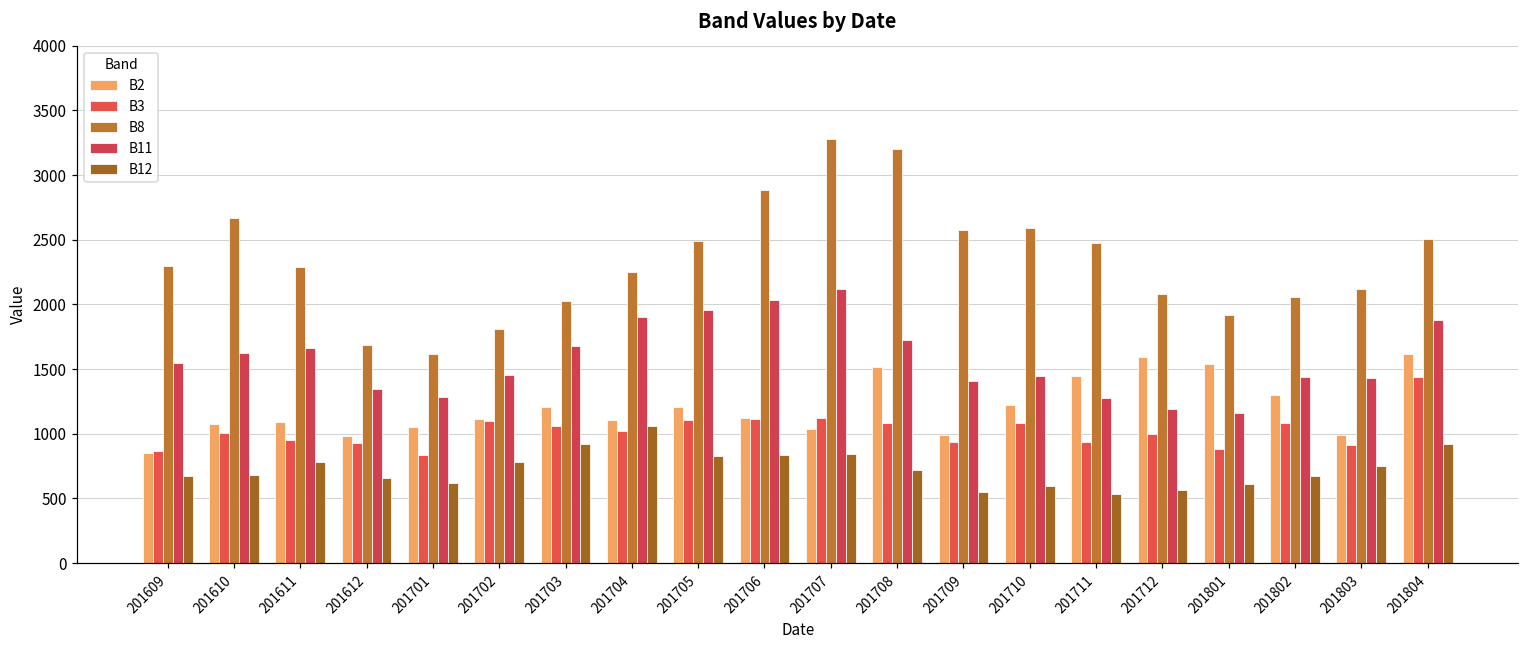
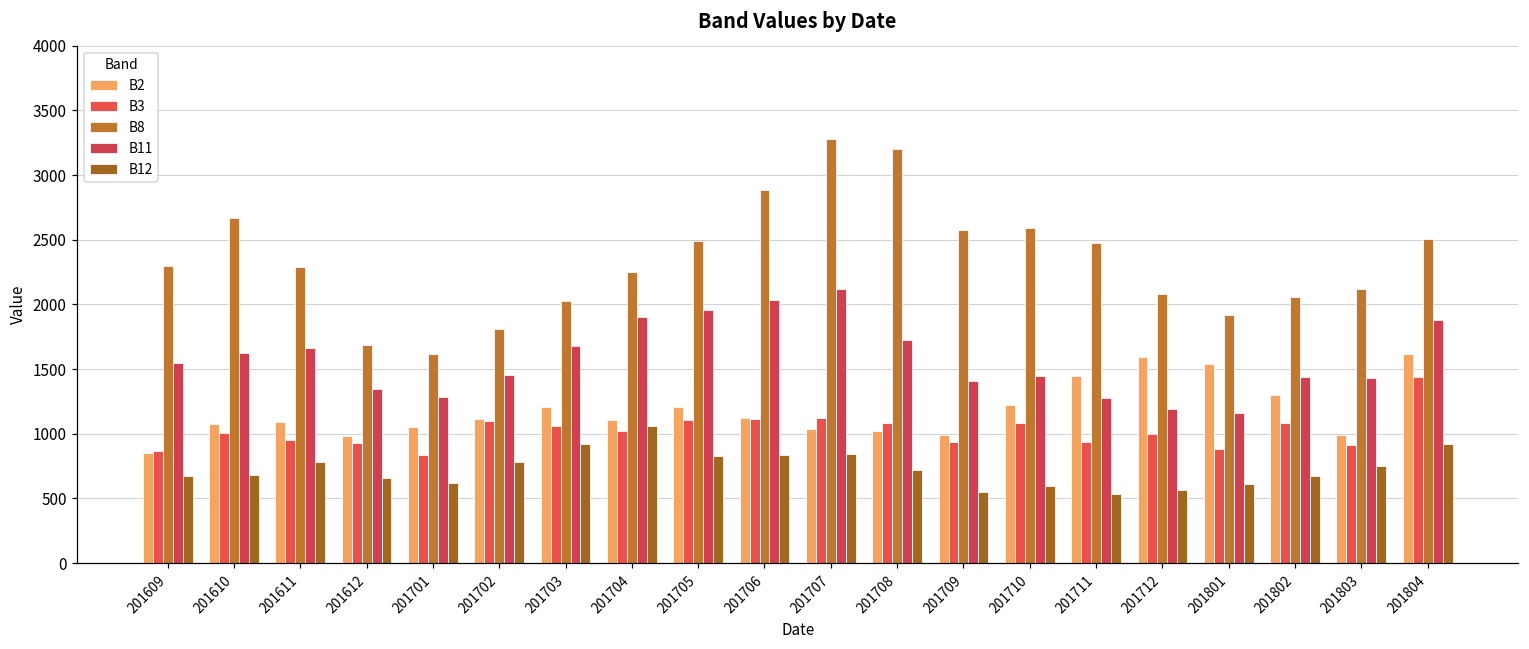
B2, 201708: 1520 -> 1020
